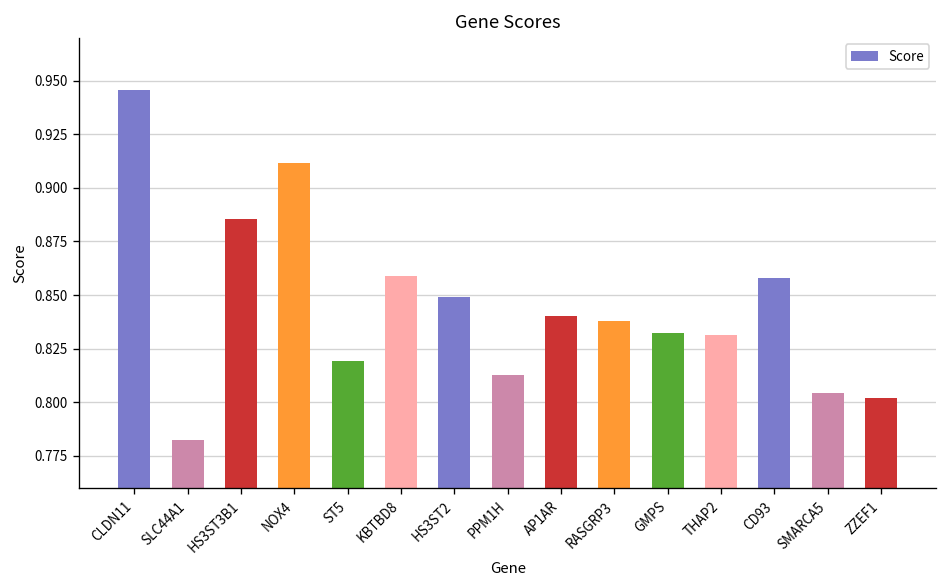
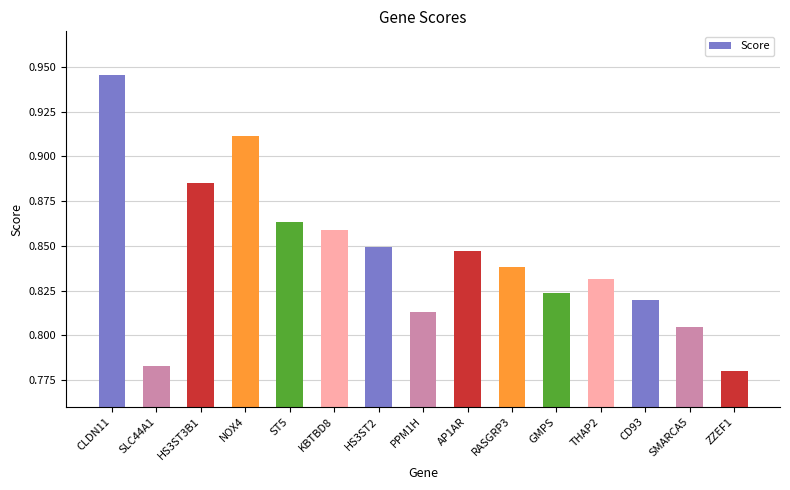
ST5: 0.819 -> 0.863
AP1AR: 0.840 -> 0.847
GMPS: 0.832 -> 0.824
CD93: 0.858 -> 0.819
ZZEF1: 0.802 -> 0.780
